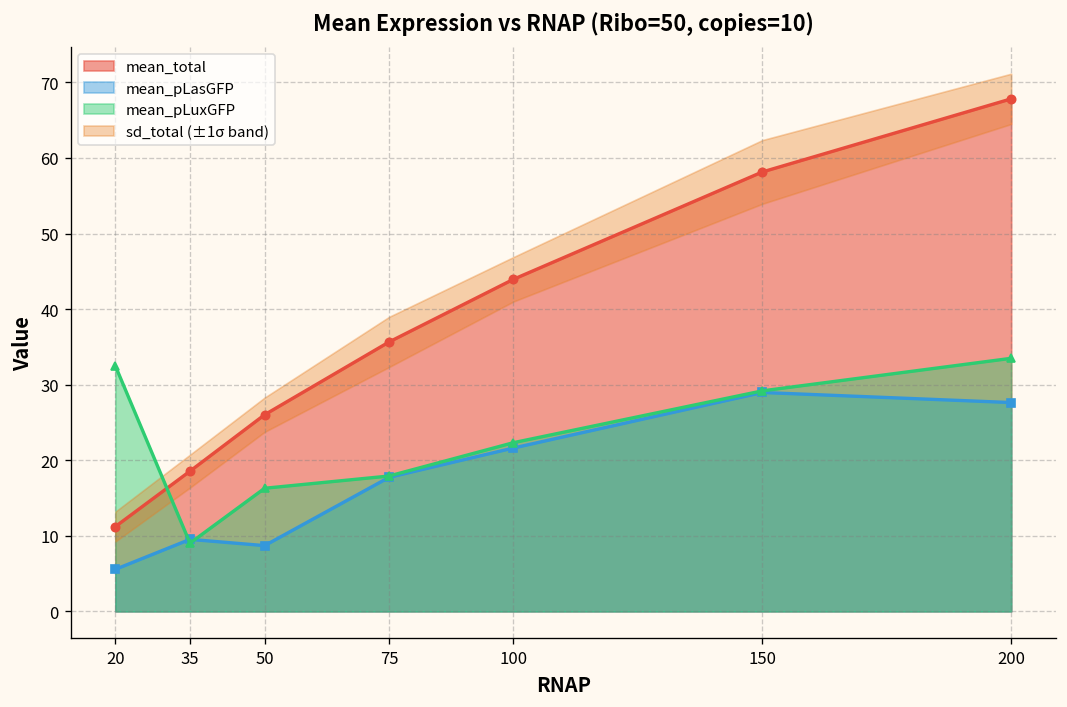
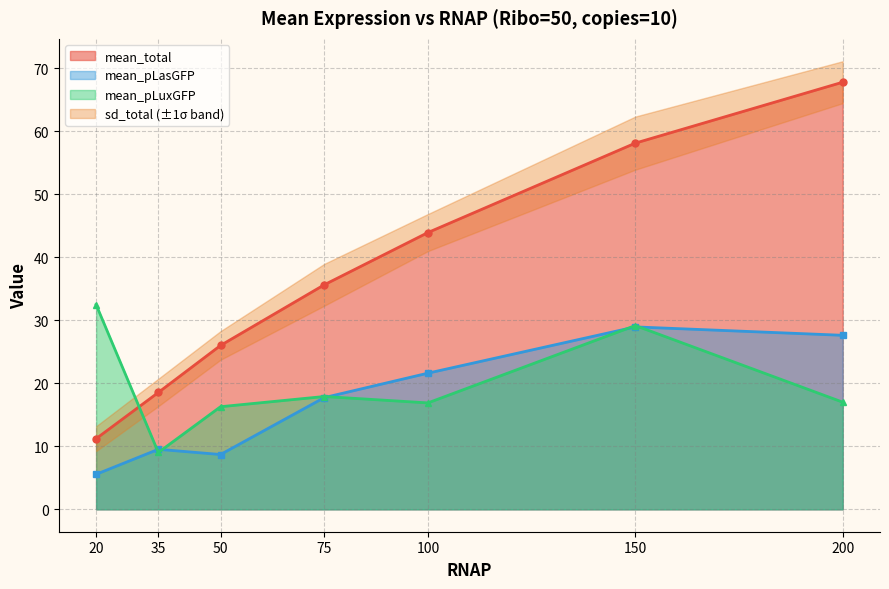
mean_pLuxGFP, 100: 22 -> 17
mean_pLuxGFP, 200: 33 -> 17
